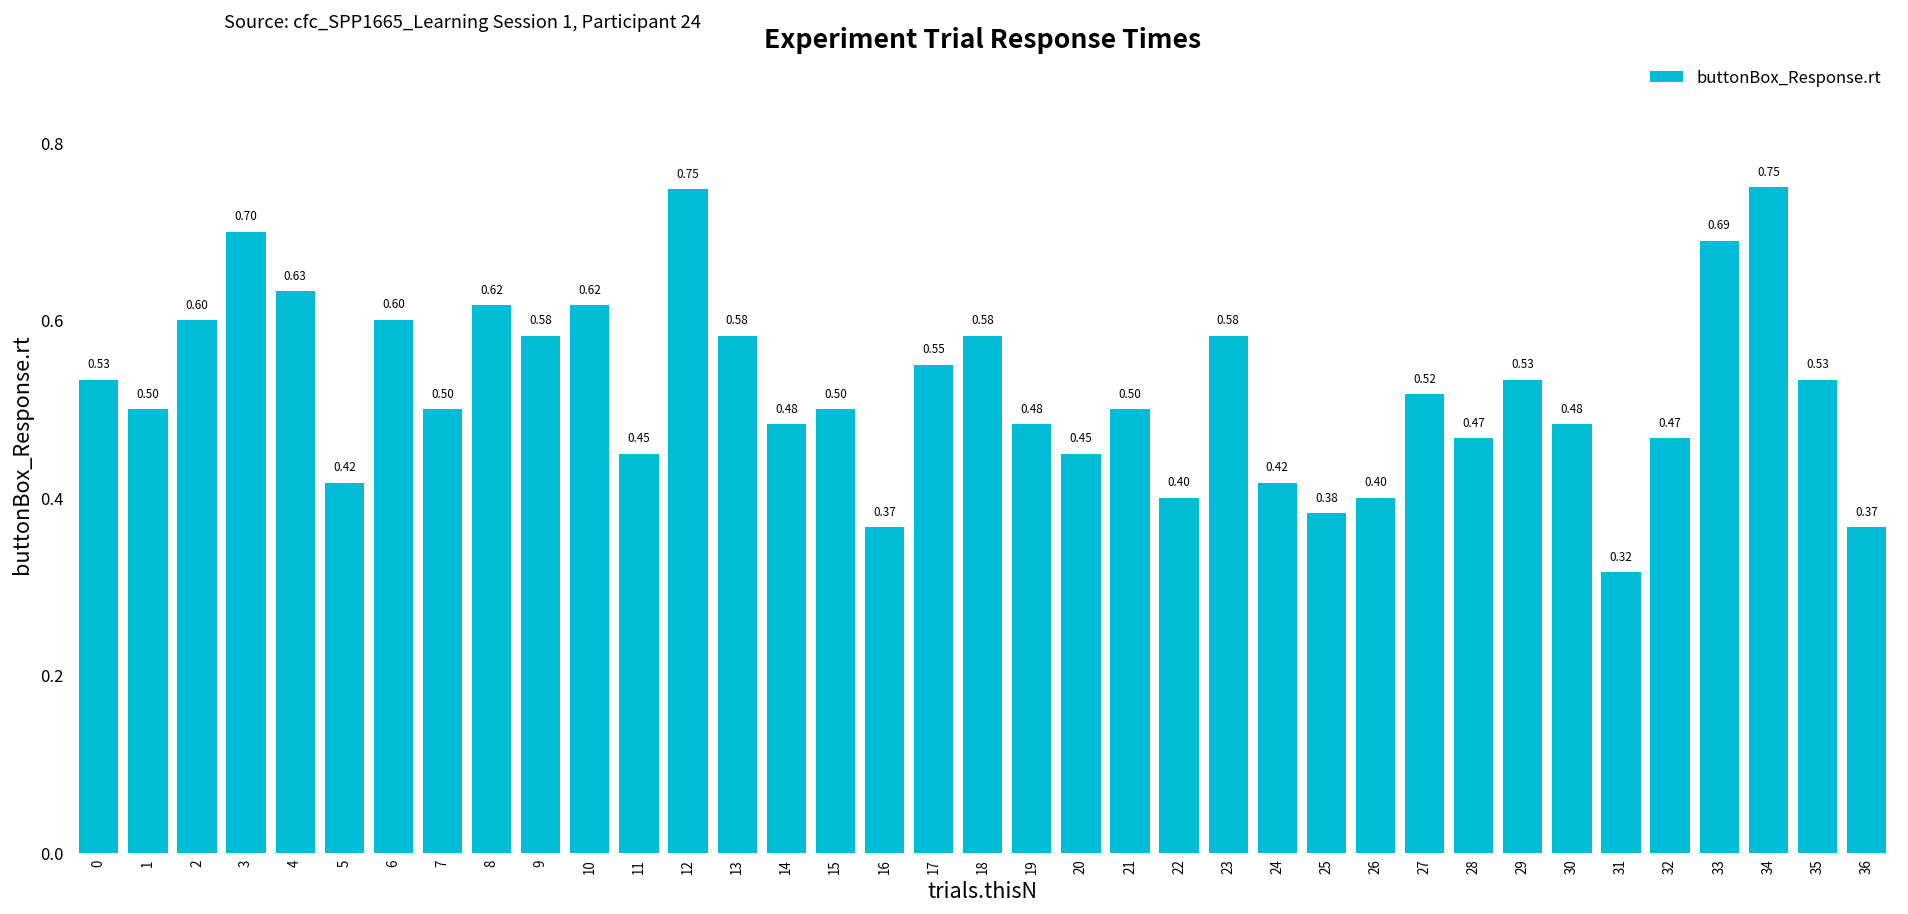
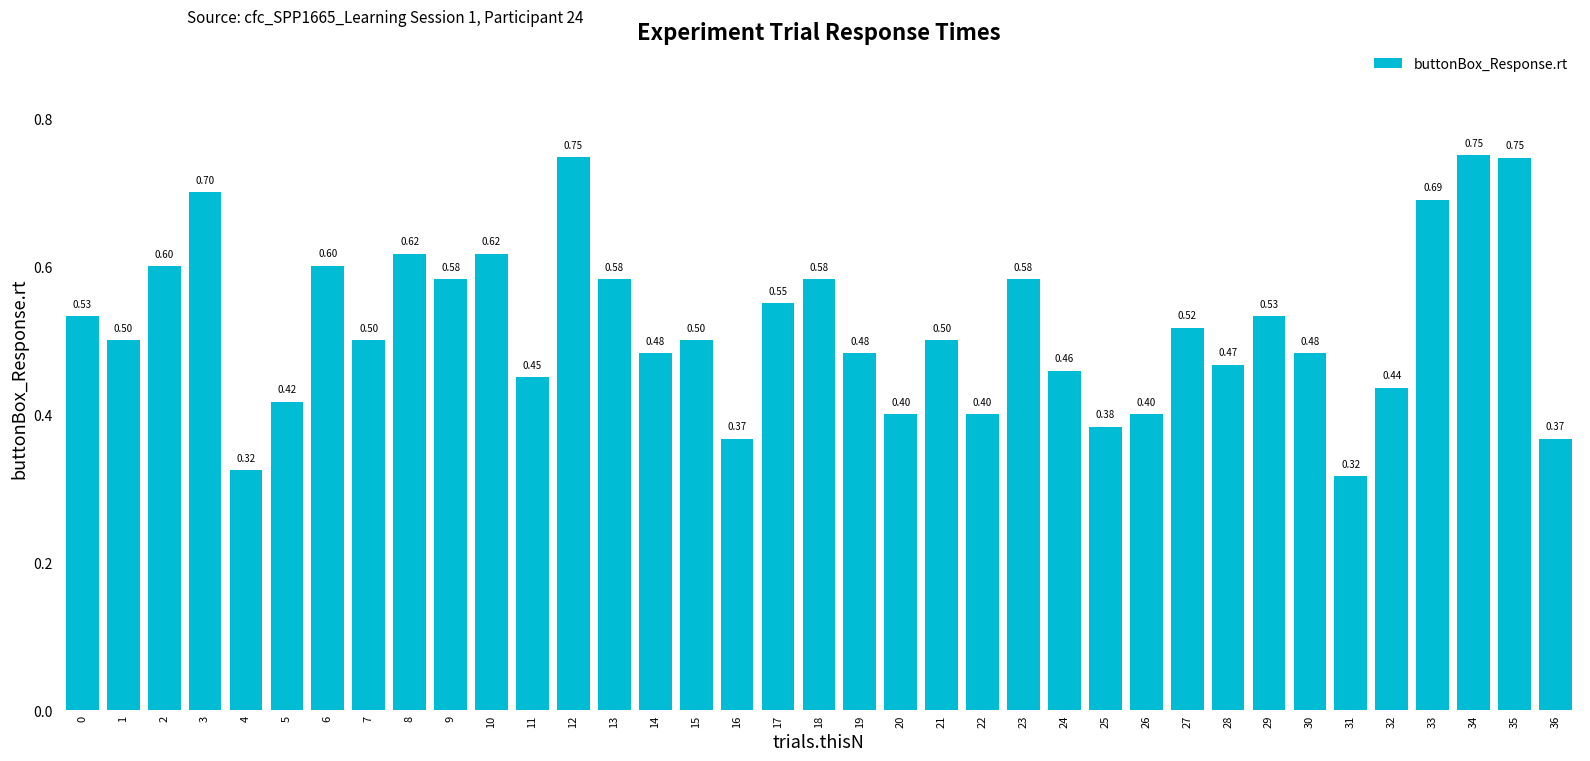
4: 0.63 -> 0.32
20: 0.45 -> 0.40
24: 0.42 -> 0.46
32: 0.47 -> 0.44
35: 0.53 -> 0.75
